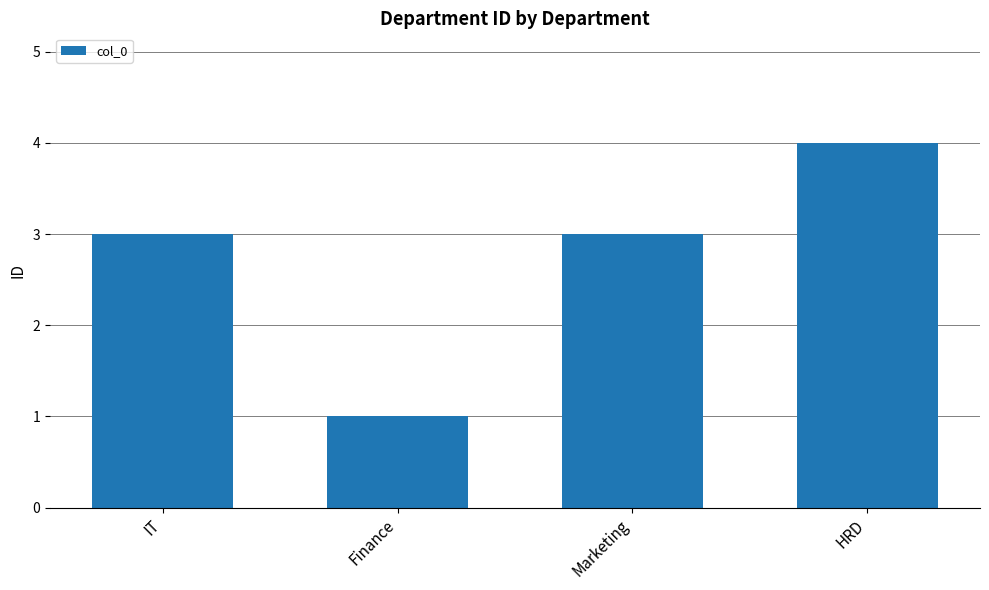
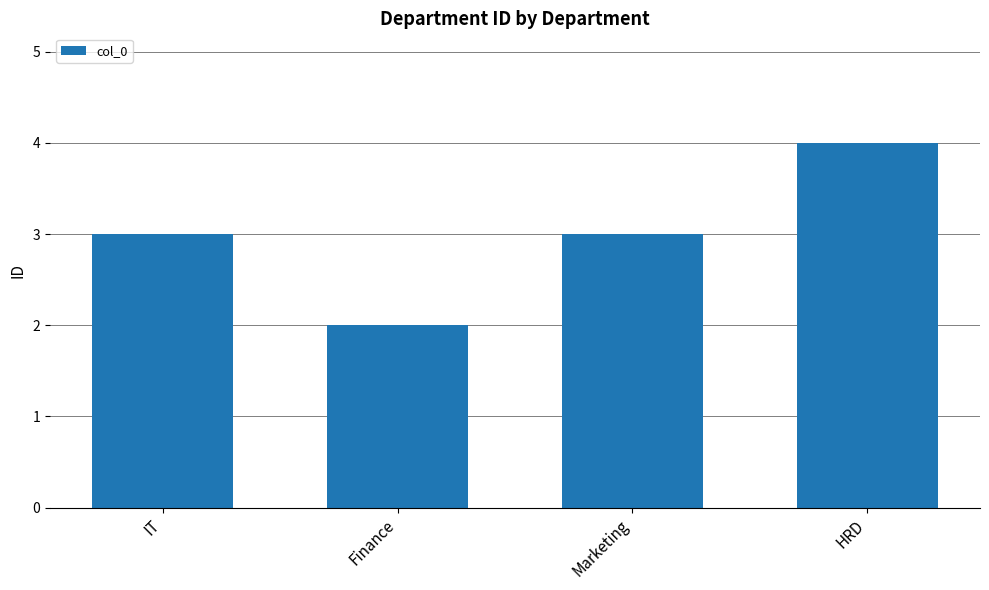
Finance: 1 -> 2
